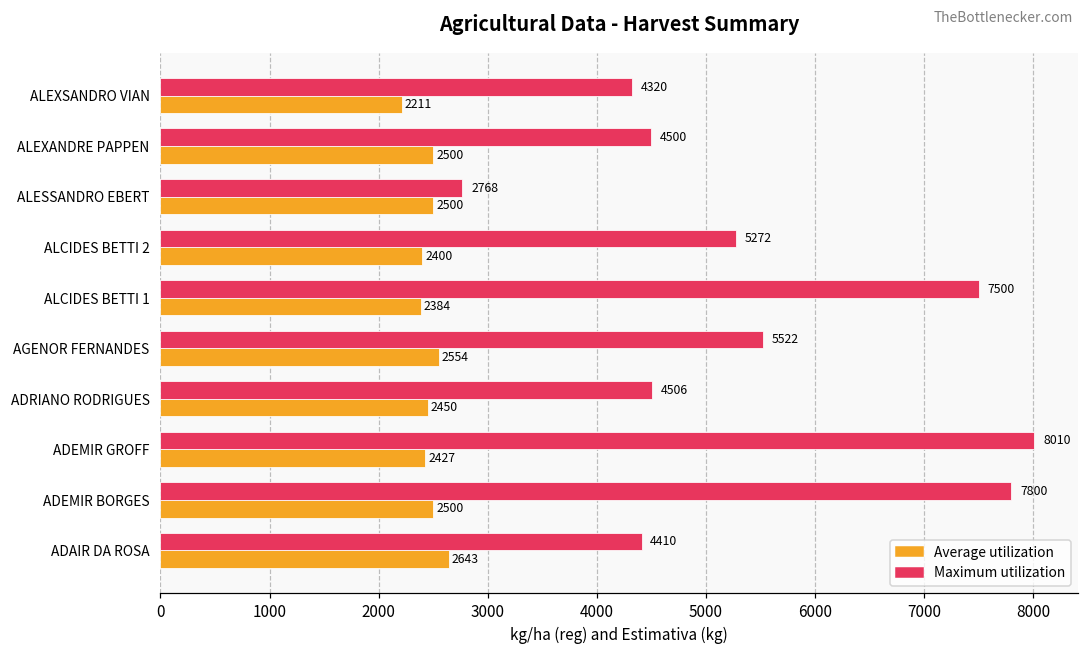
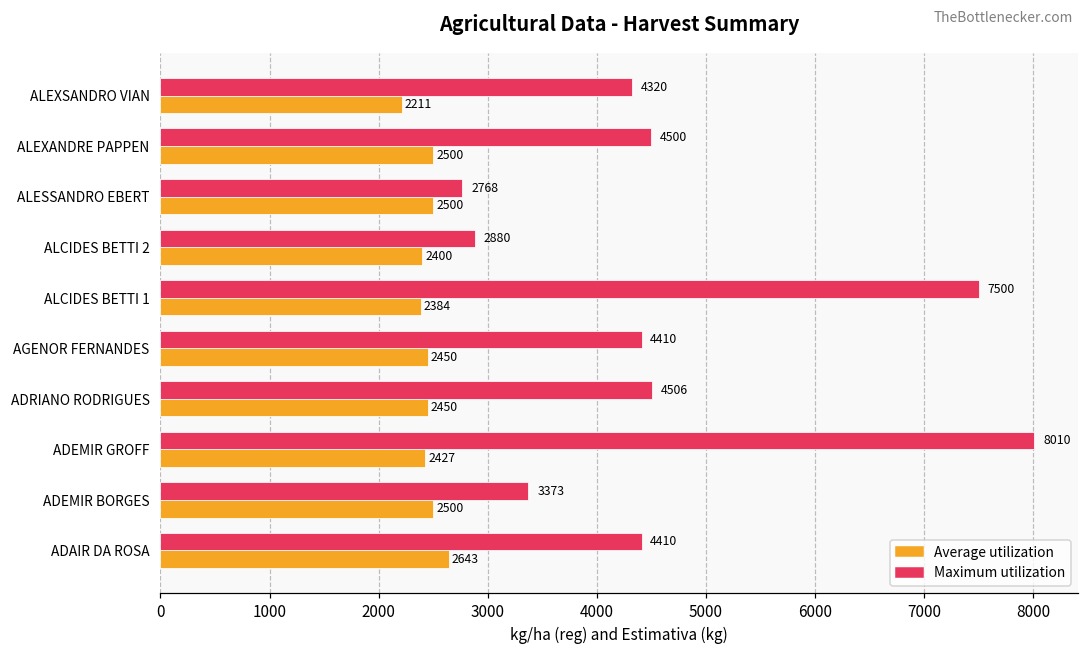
Maximum utilization, ALCIDES BETTI 2: 5272 -> 2880
Maximum utilization, AGENOR FERNANDES: 5522 -> 4410
Average utilization, AGENOR FERNANDES: 2554 -> 2450
Maximum utilization, ADEMIR BORGES: 7800 -> 3373
